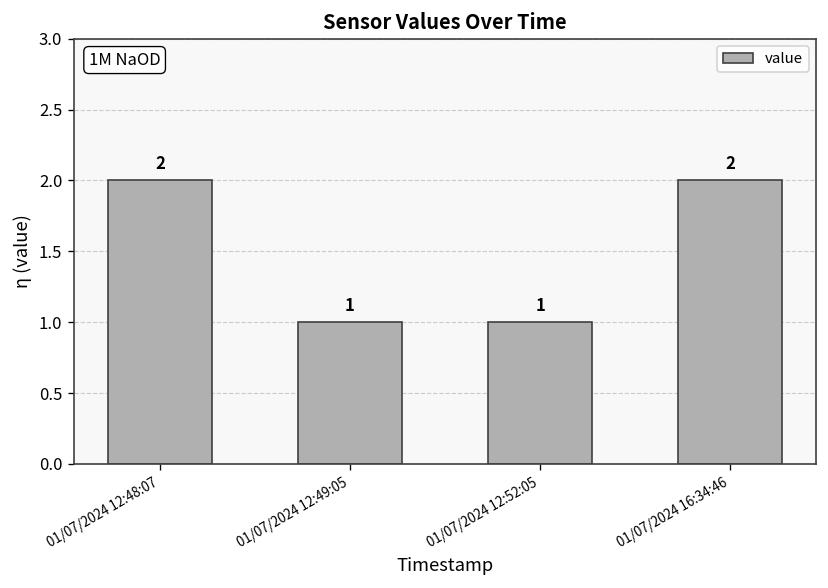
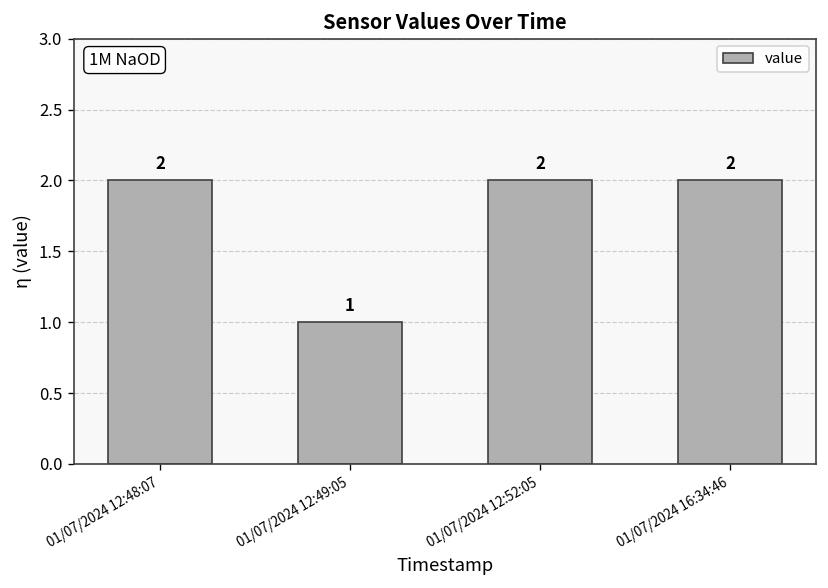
01/07/2024 12:52:05: 1 -> 2
